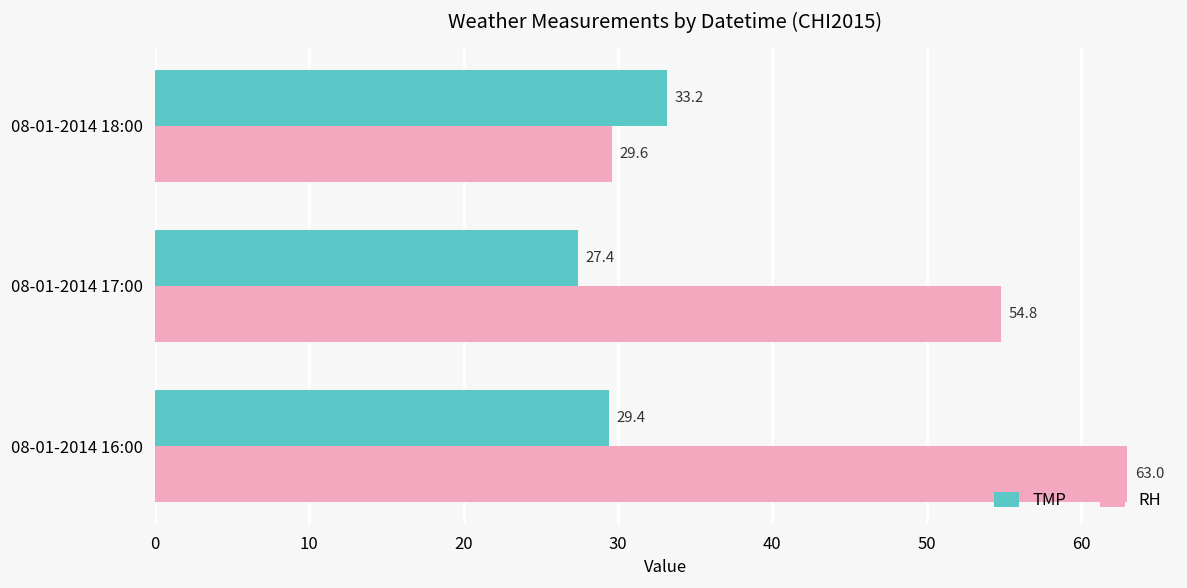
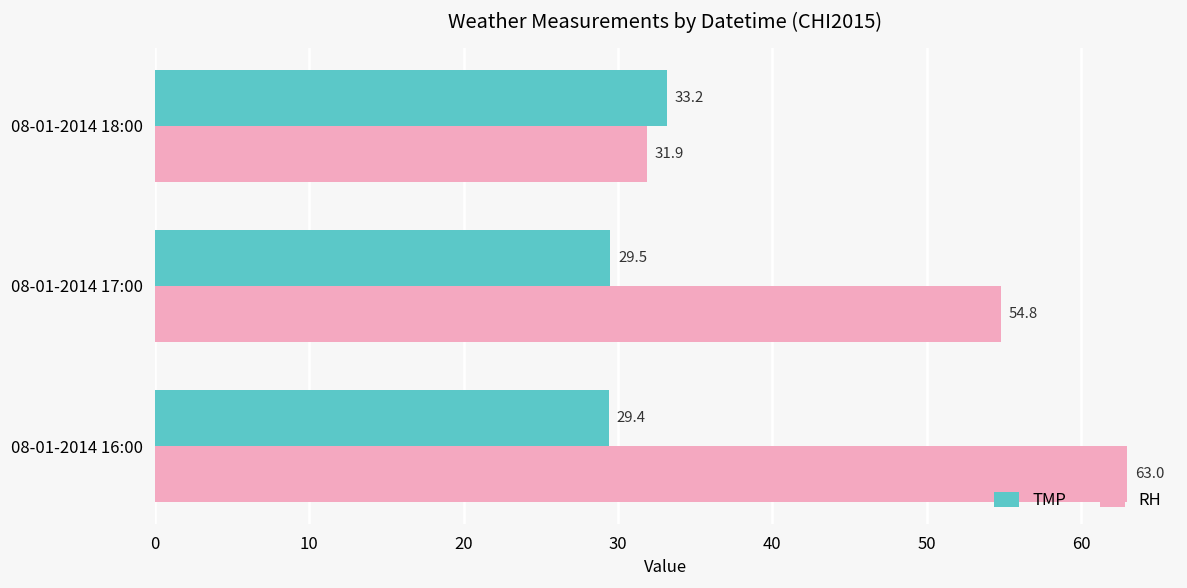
RH, 08-01-2014 18:00: 29.6 -> 31.9
TMP, 08-01-2014 17:00: 27.4 -> 29.5
